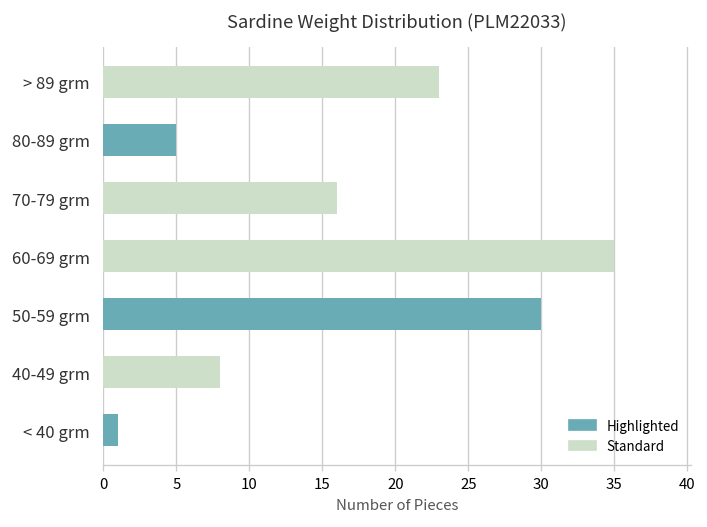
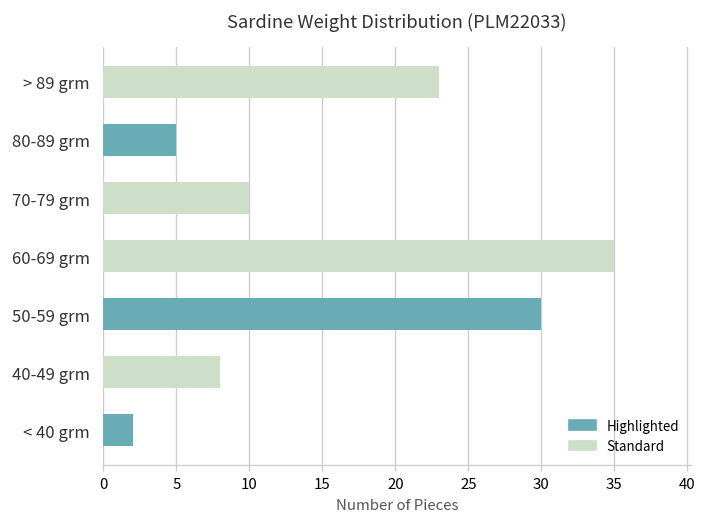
Standard, 70-79 grm: 16 -> 10
Highlighted, < 40 grm: 1 -> 2
